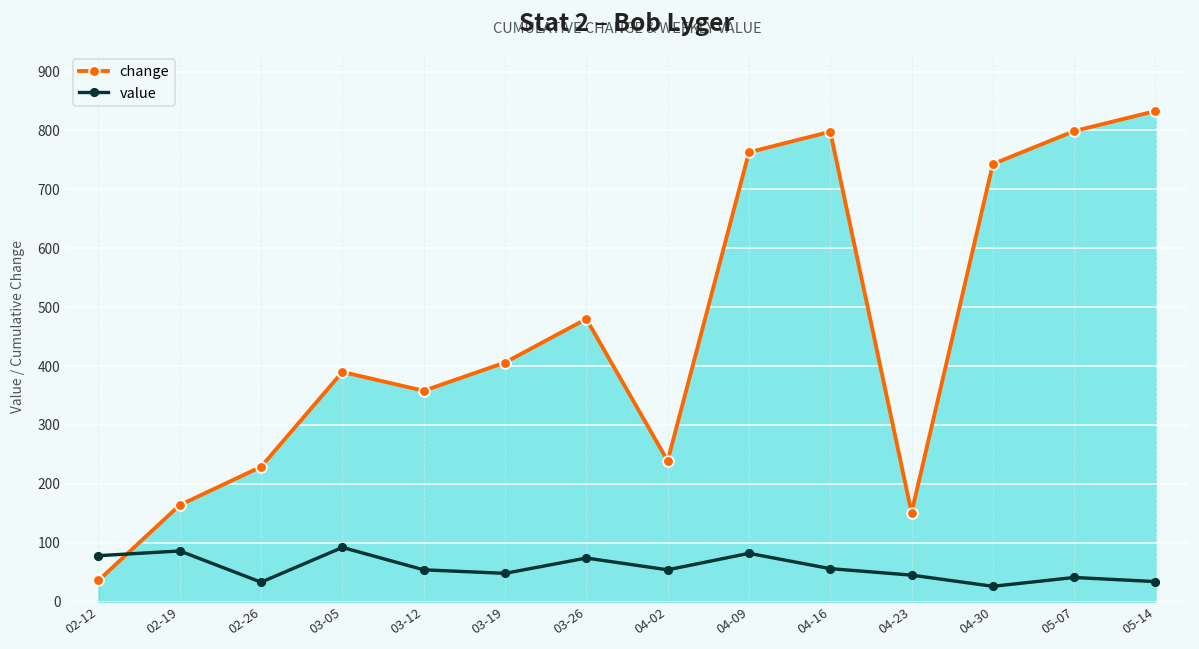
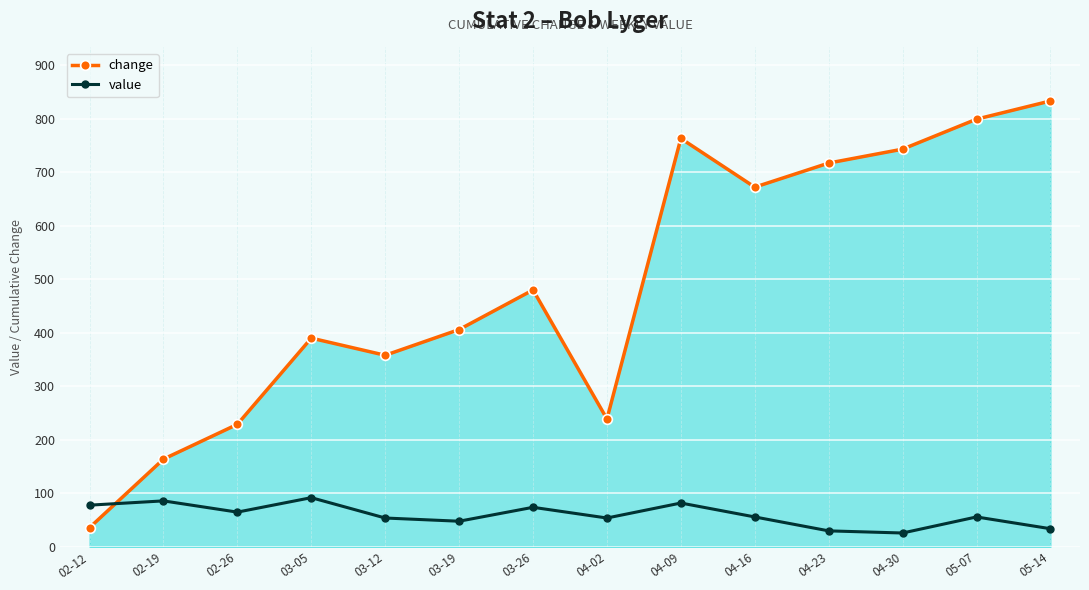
value, 02-26: 30 -> 70
change, 04-16: 800 -> 670
change, 04-23: 150 -> 720
value, 04-23: 50 -> 30
value, 05-07: 40 -> 60
